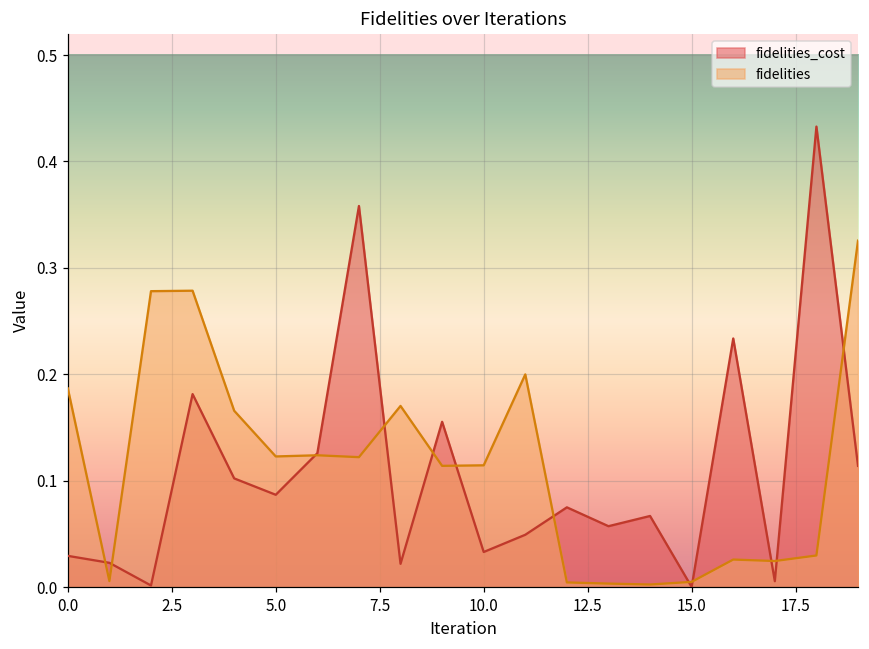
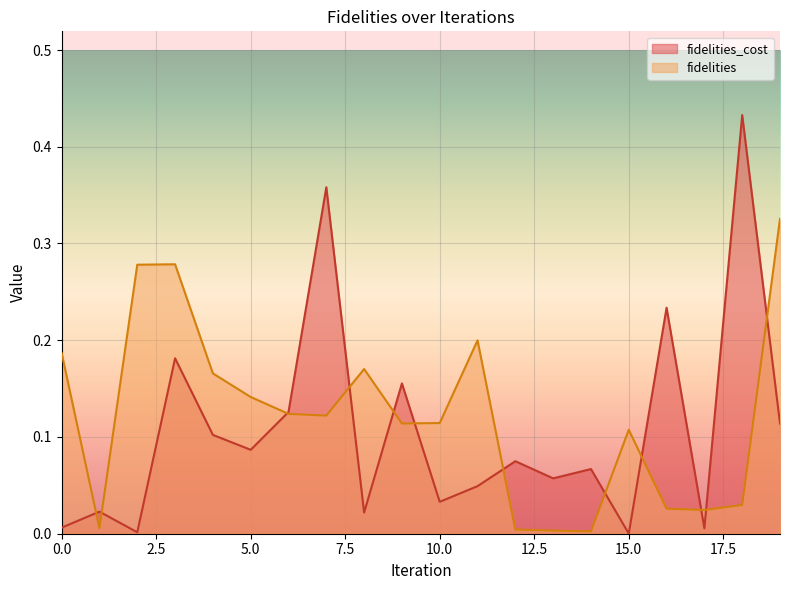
fidelities_cost, 0.0: 0.03 -> 0.01
fidelities, 5.0: 0.12 -> 0.14
fidelities, 15.0: 0.00 -> 0.11
